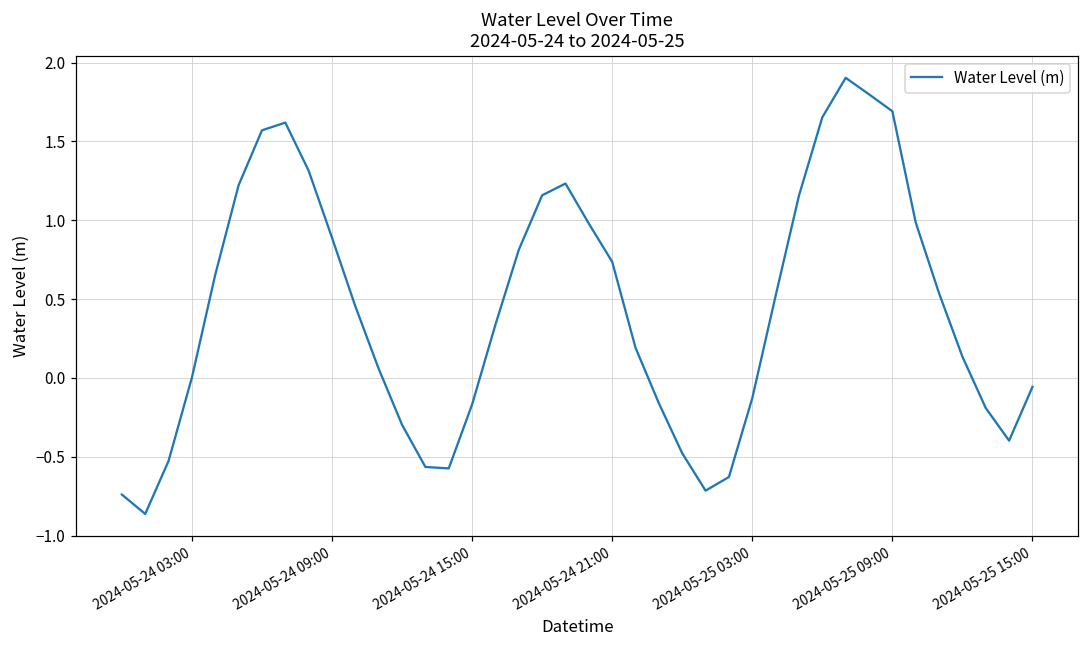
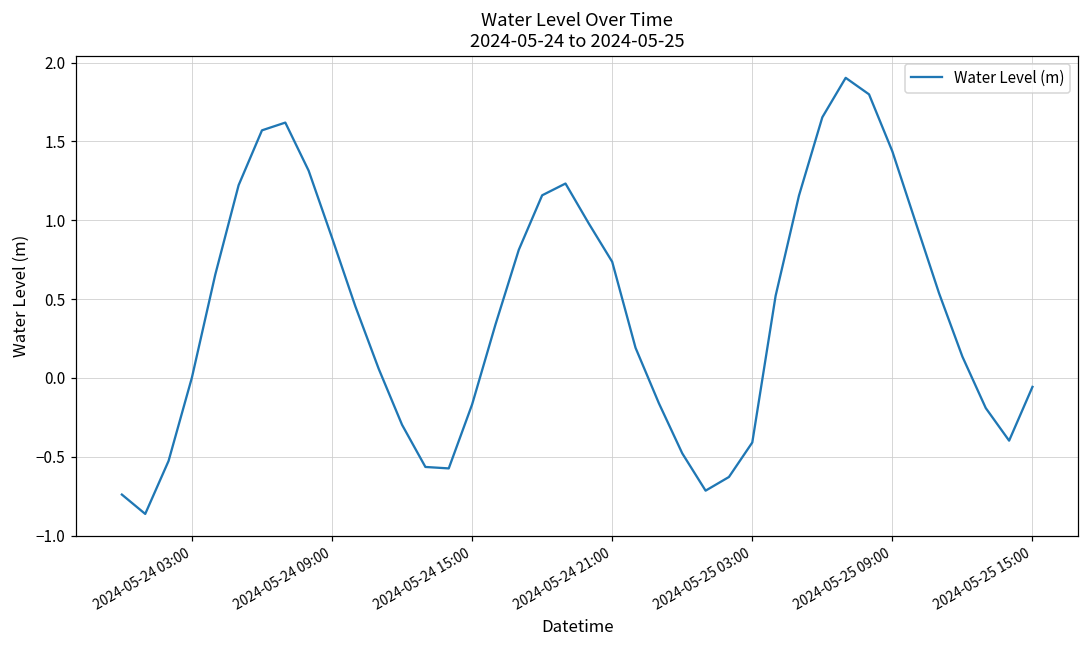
2024-05-25 03:00: -0.13 -> -0.41
2024-05-25 09:00: 1.69 -> 1.44
